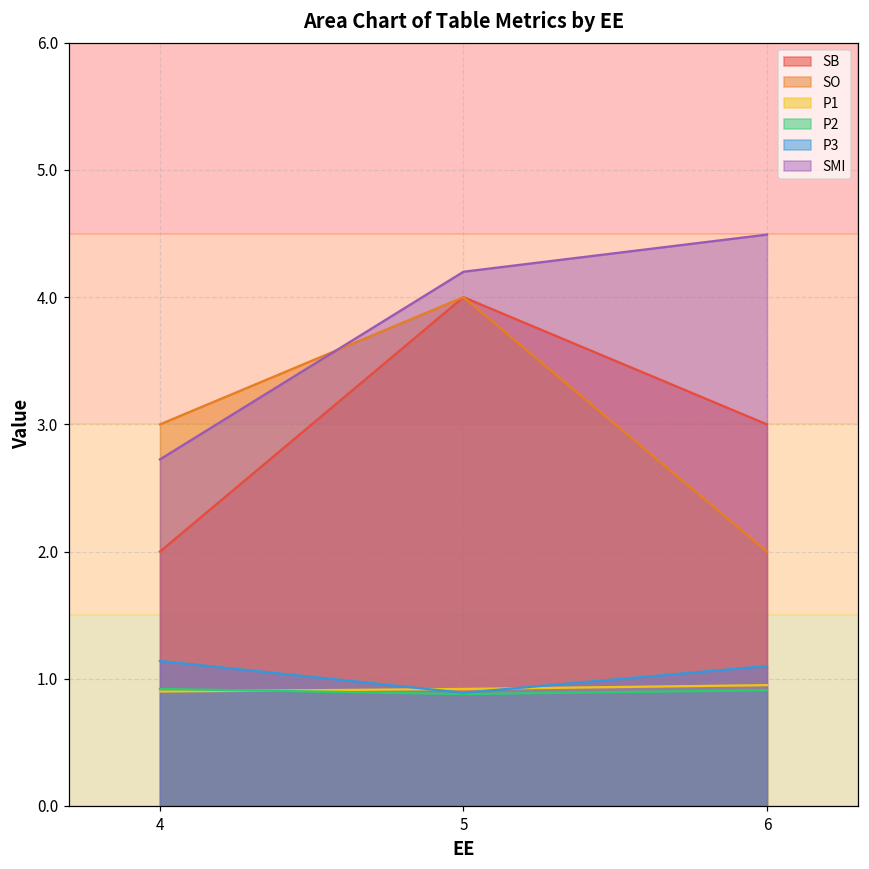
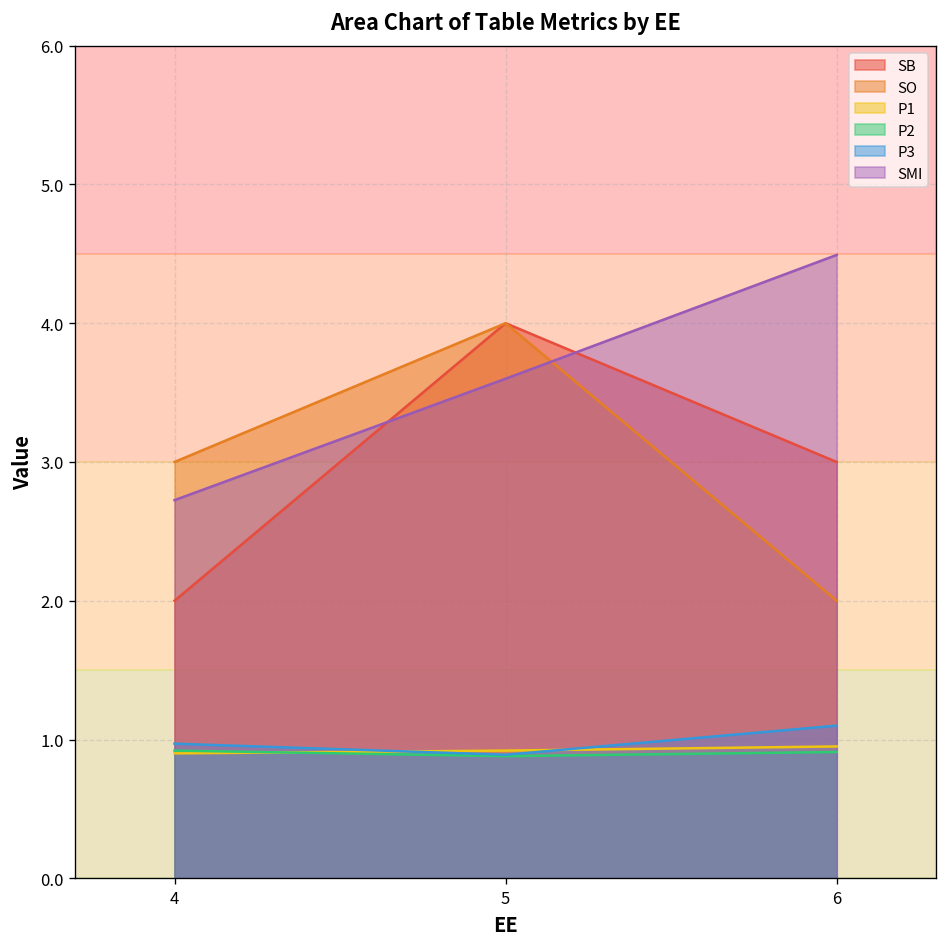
P3, 4: 1.14 -> 0.97
SMI, 5: 4.2 -> 3.6
